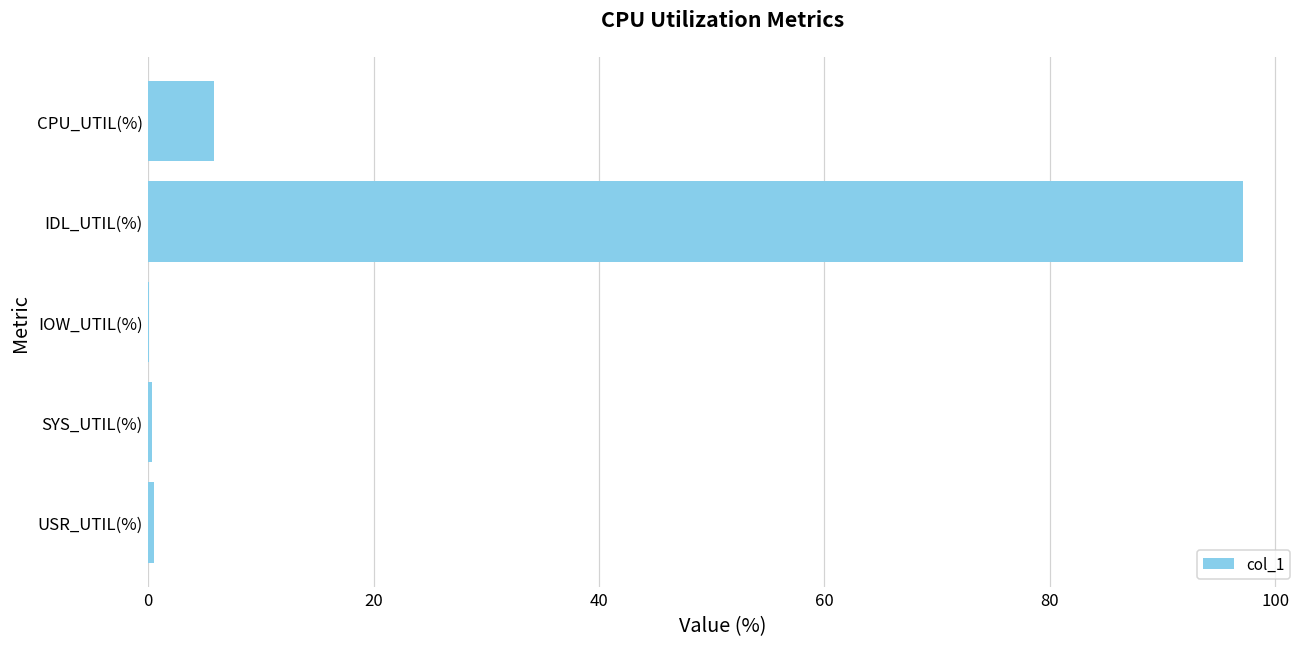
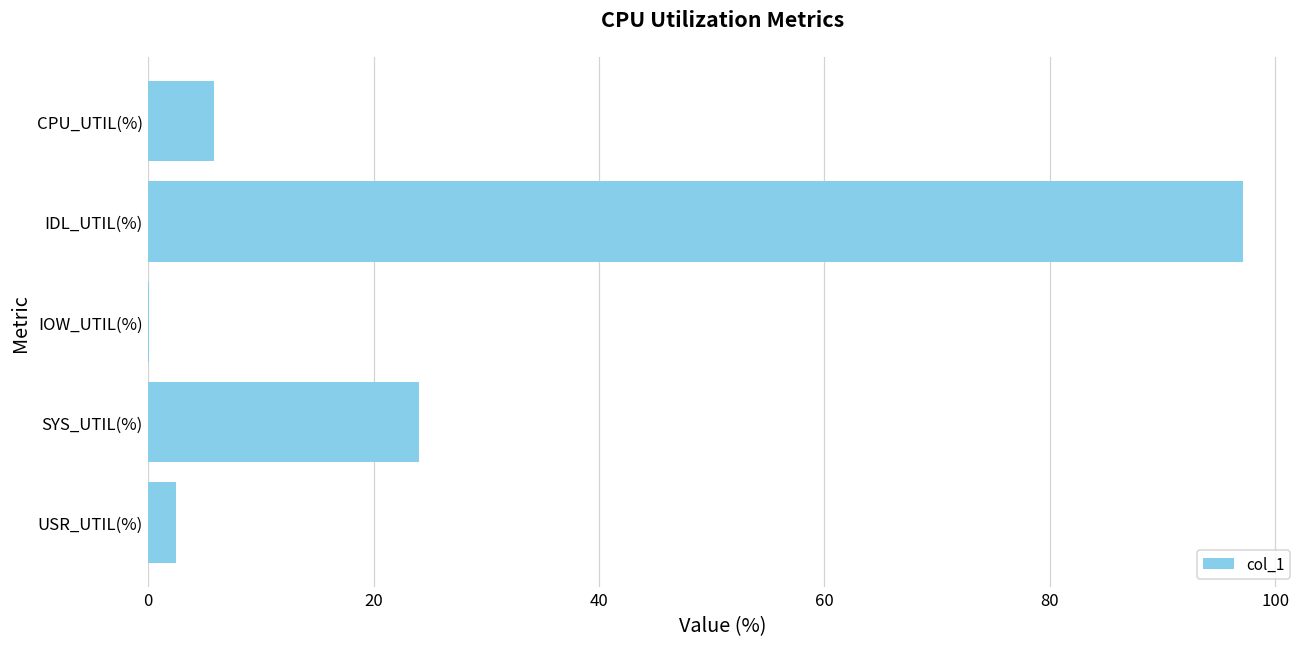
SYS_UTIL(%): 0.3 -> 24.0
USR_UTIL(%): 0.5 -> 2.5
